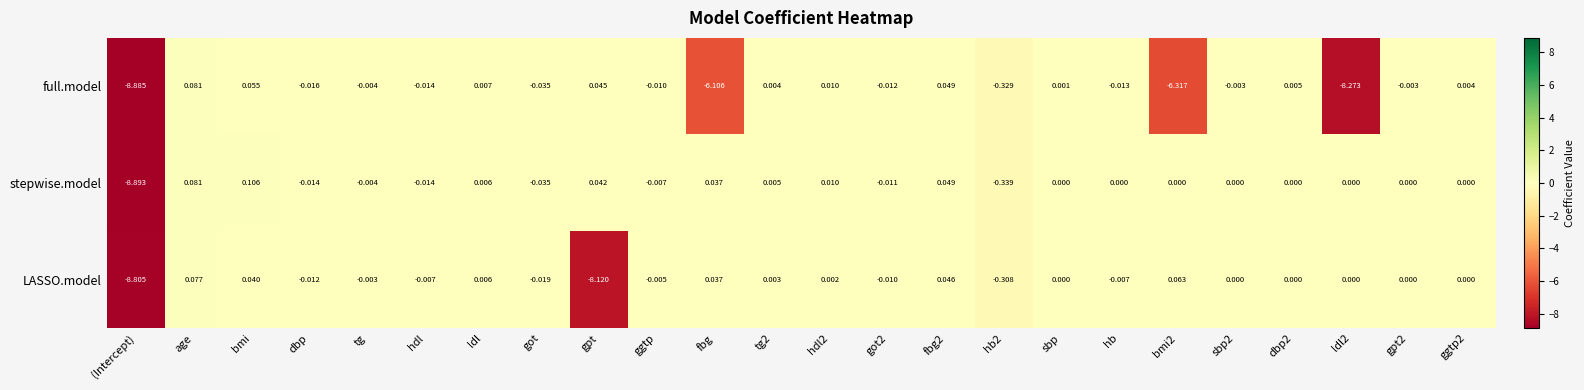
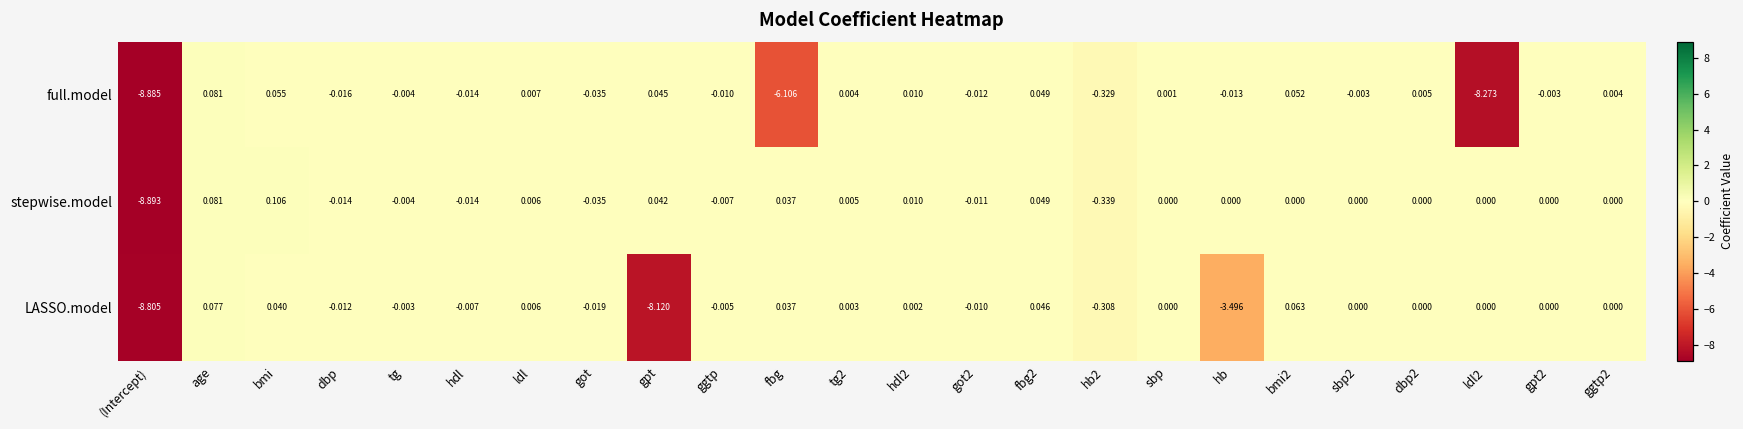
full.model, bmi2: -6.317 -> 0.052
LASSO.model, hb: -0.007 -> -3.496
